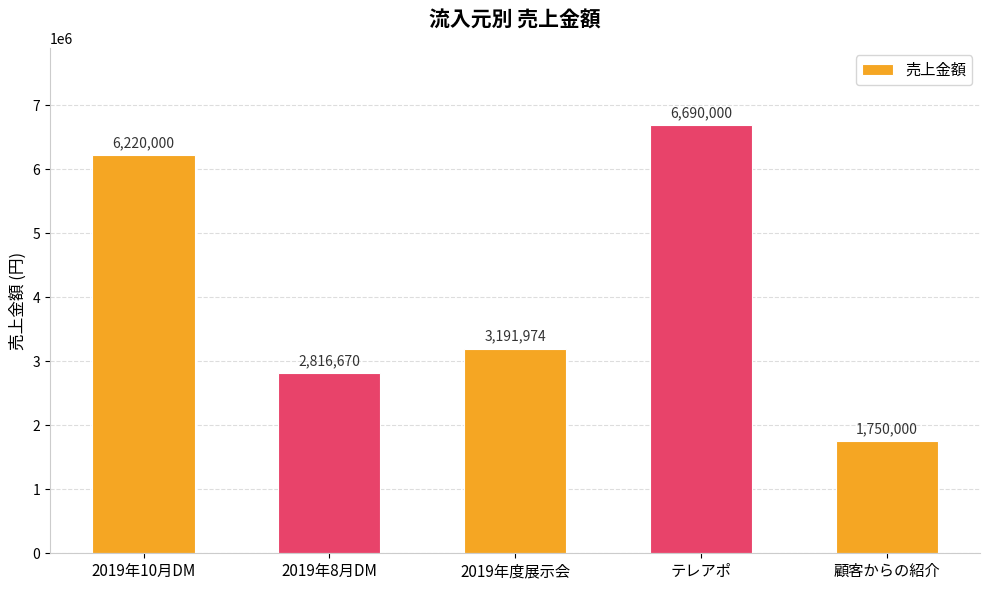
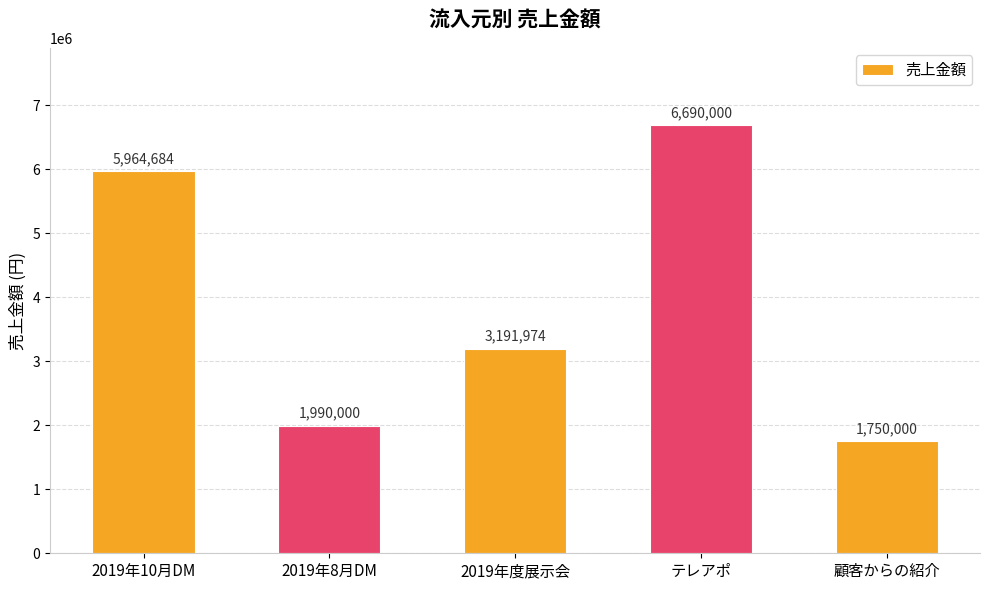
2019年10月DM: 6,220,000 -> 5,964,684
2019年8月DM: 2,816,670 -> 1,990,000
